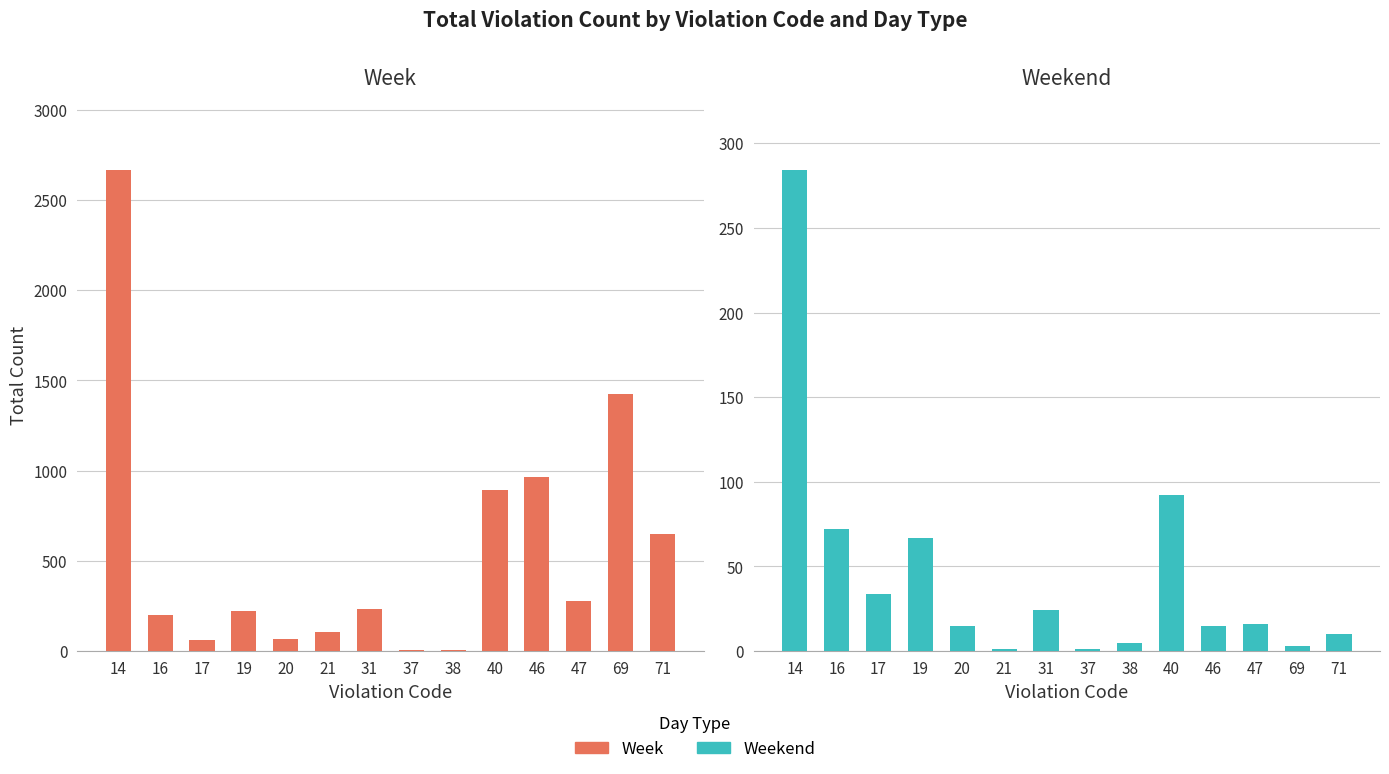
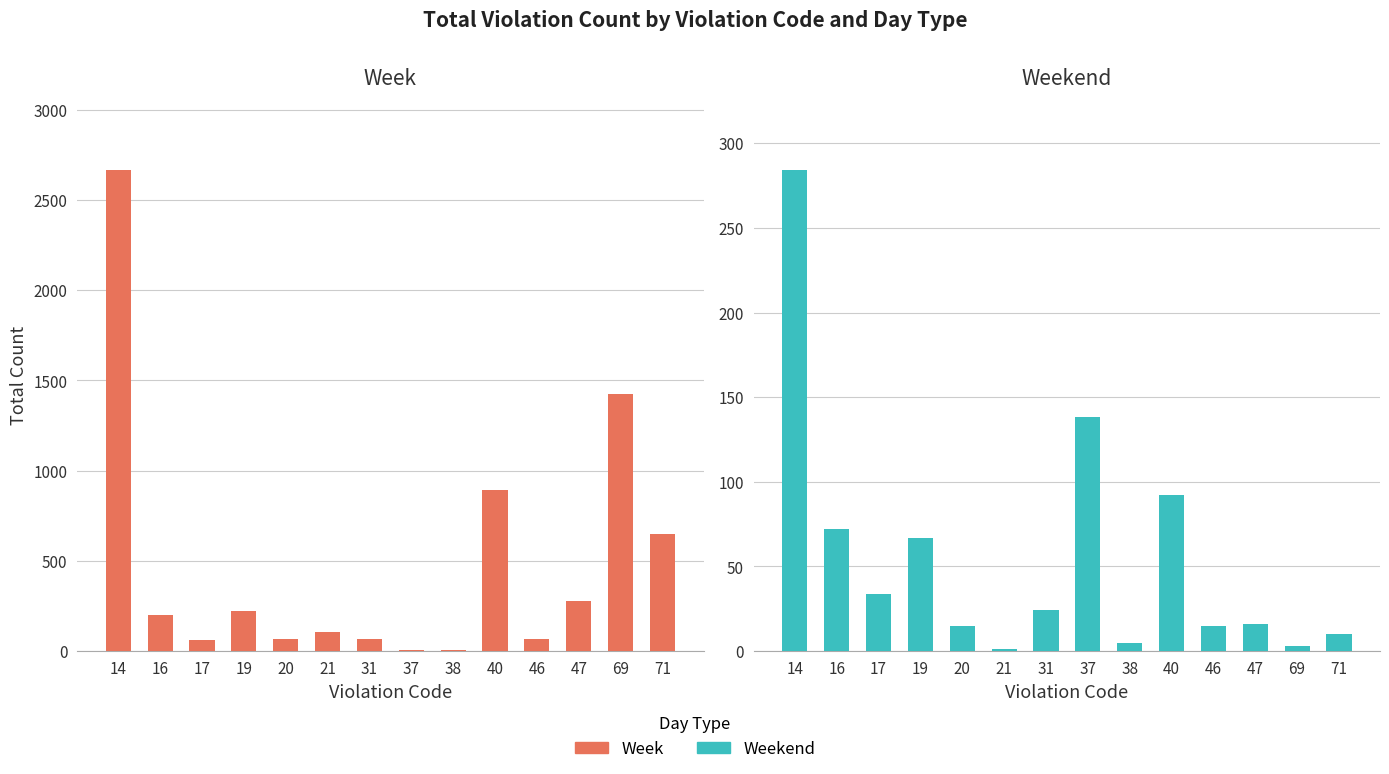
Week, 31: 230 -> 70
Week, 46: 970 -> 70
Weekend, 37: 1 -> 138
